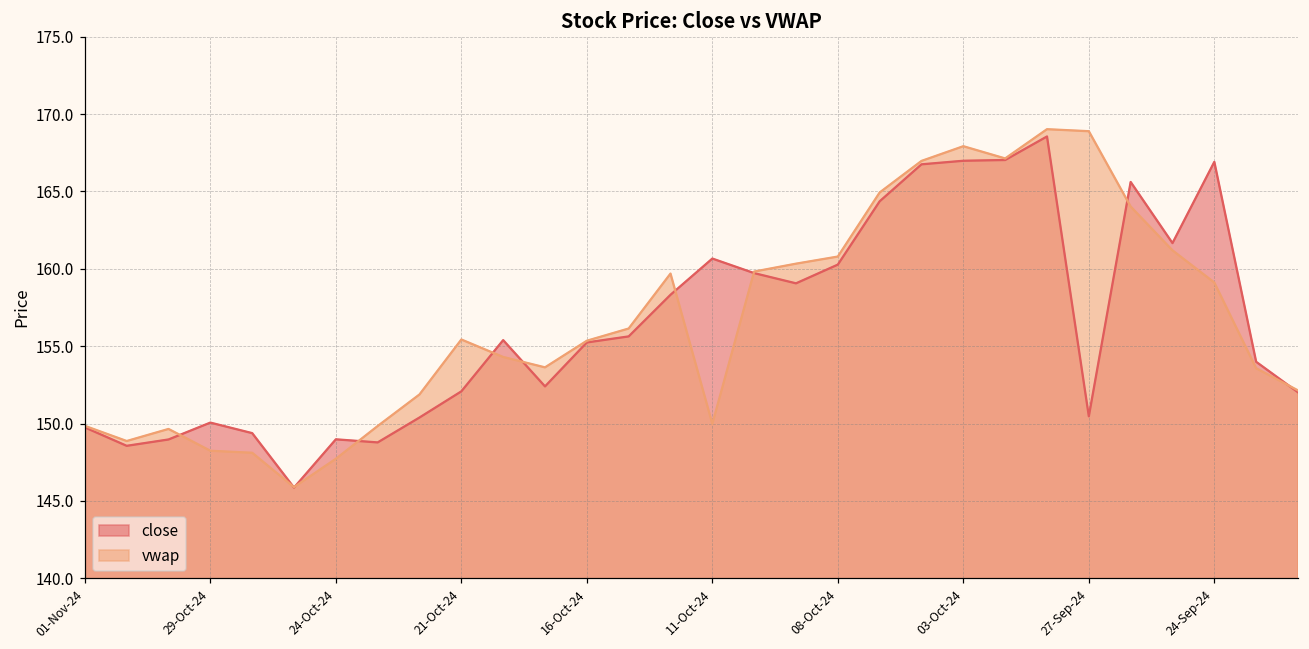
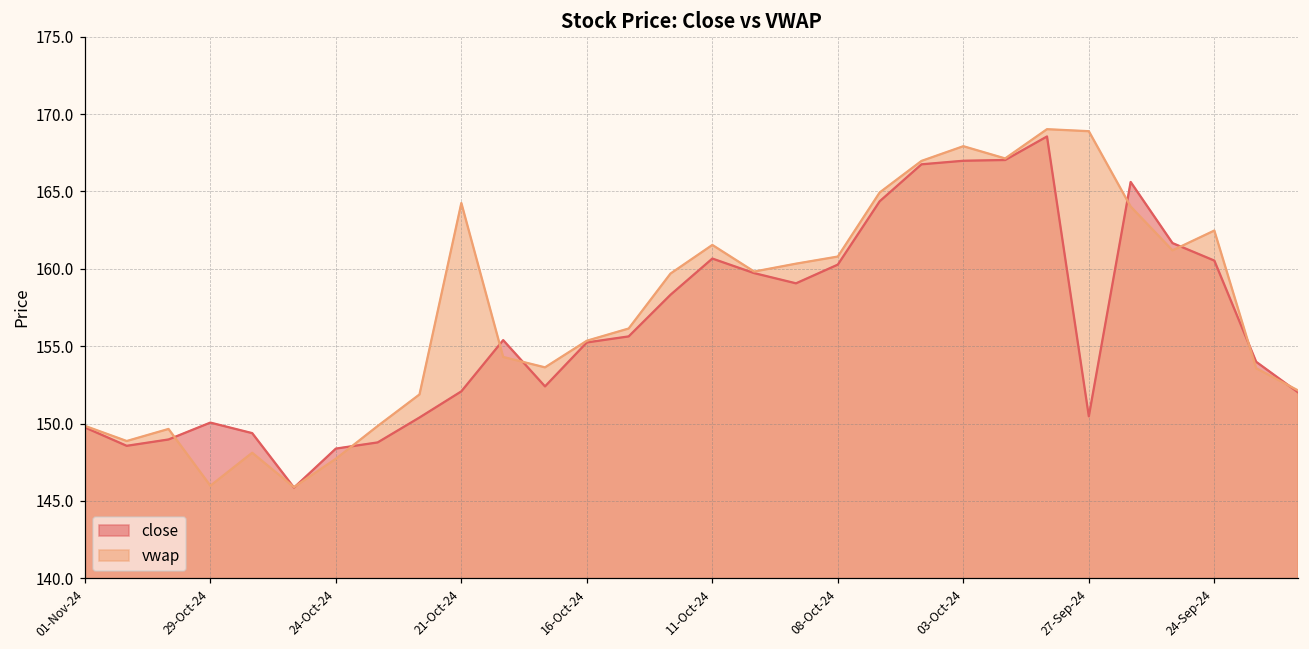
vwap, 29-Oct-24: 148.2 -> 146.0
close, 24-Oct-24: 149.0 -> 148.4
vwap, 21-Oct-24: 155.4 -> 164.3
vwap, 11-Oct-24: 150.0 -> 161.5
close, 24-Sep-24: 166.9 -> 160.5
vwap, 24-Sep-24: 159.1 -> 162.5
